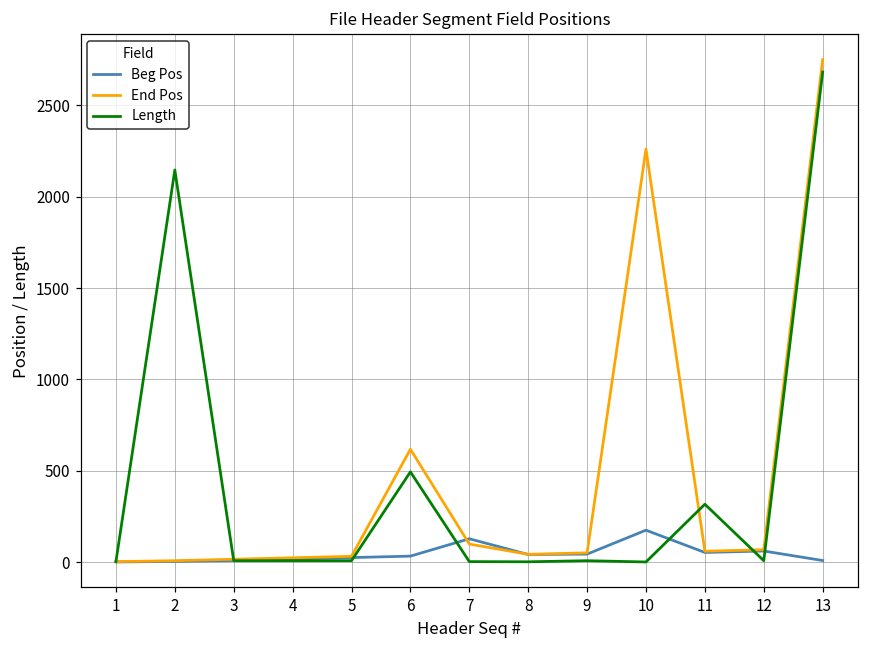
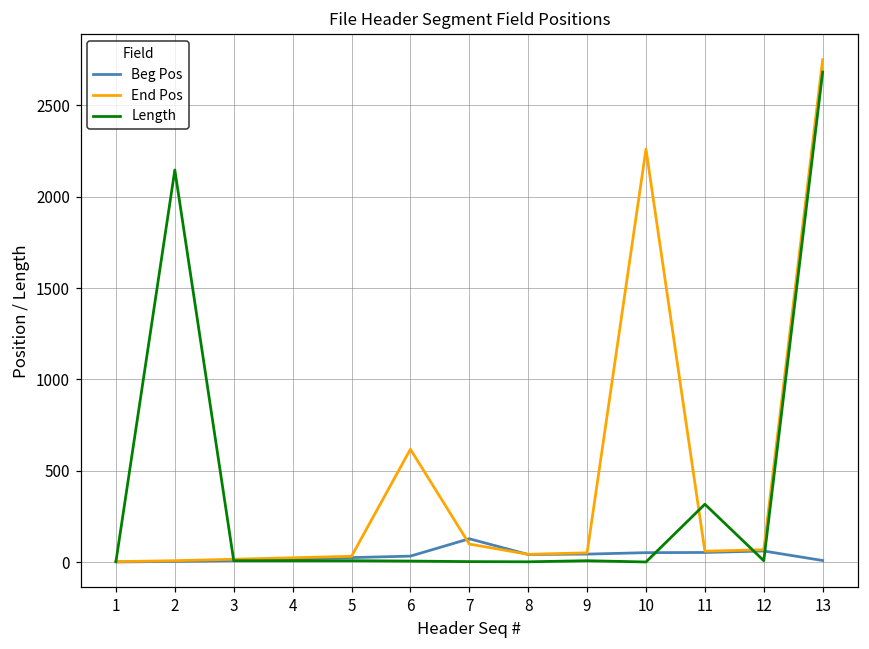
Length, 6: 490 -> 10
Beg Pos, 10: 180 -> 50
